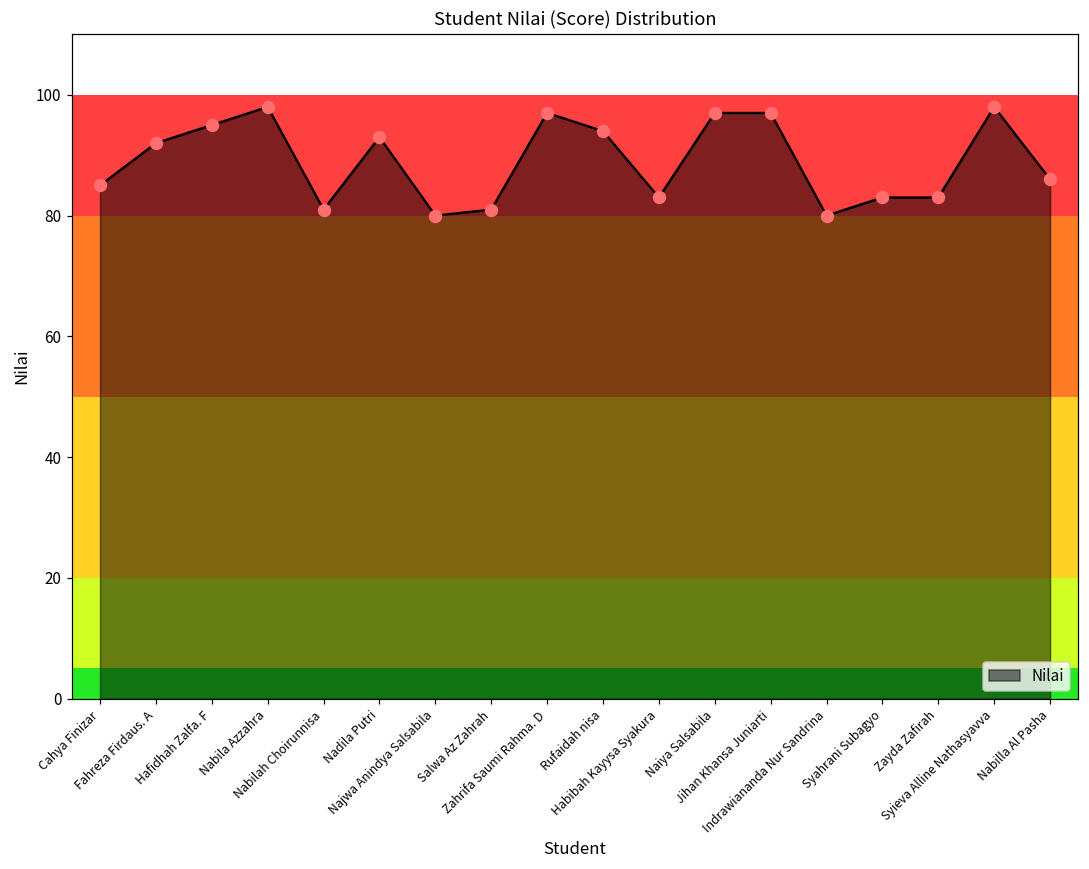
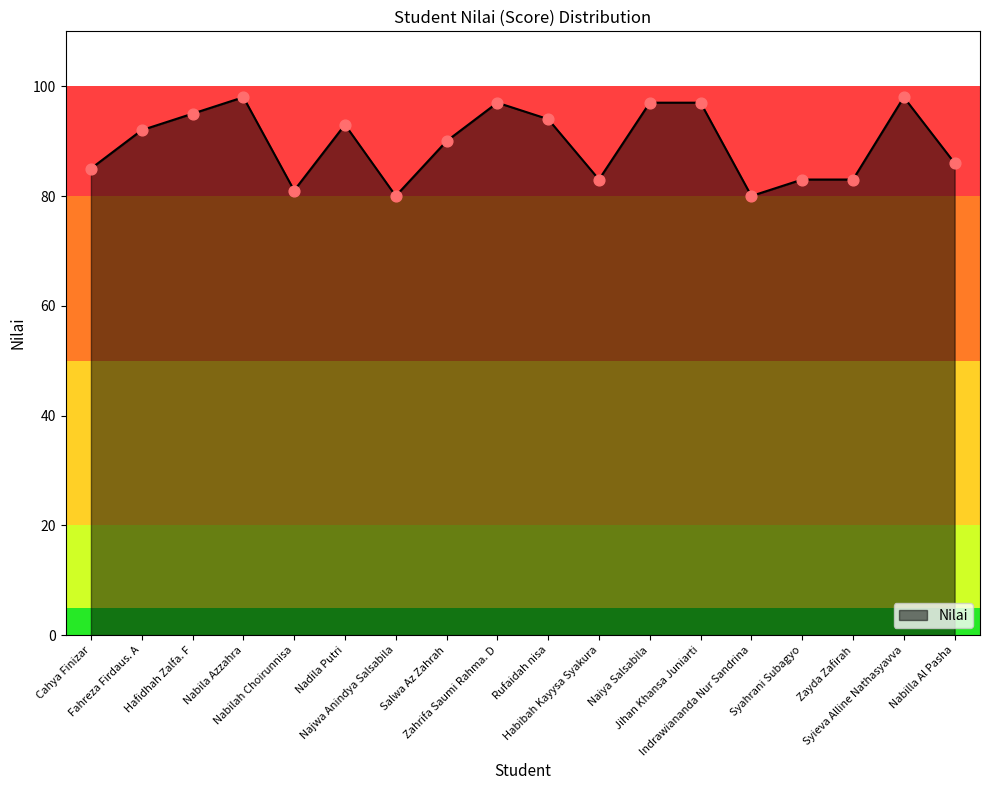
Salwa Az Zahrah: 81 -> 90
